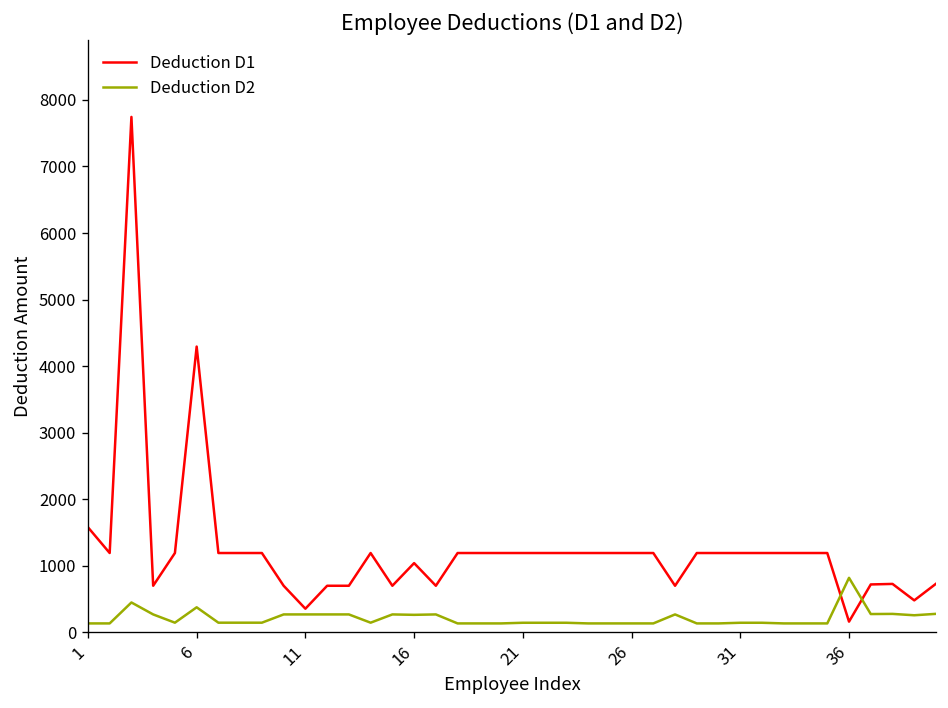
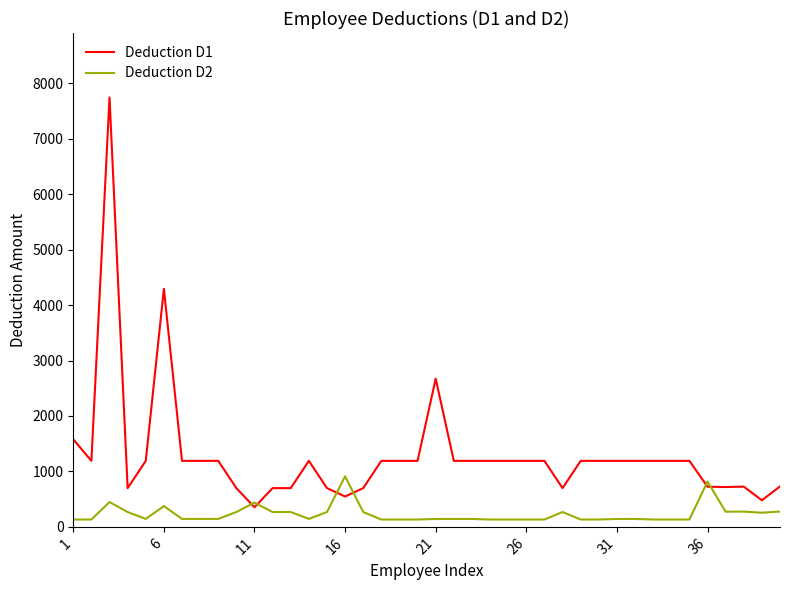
Deduction D2, 11: 300 -> 400
Deduction D1, 16: 1000 -> 500
Deduction D2, 16: 300 -> 900
Deduction D1, 21: 1200 -> 2700
Deduction D1, 36: 200 -> 700
